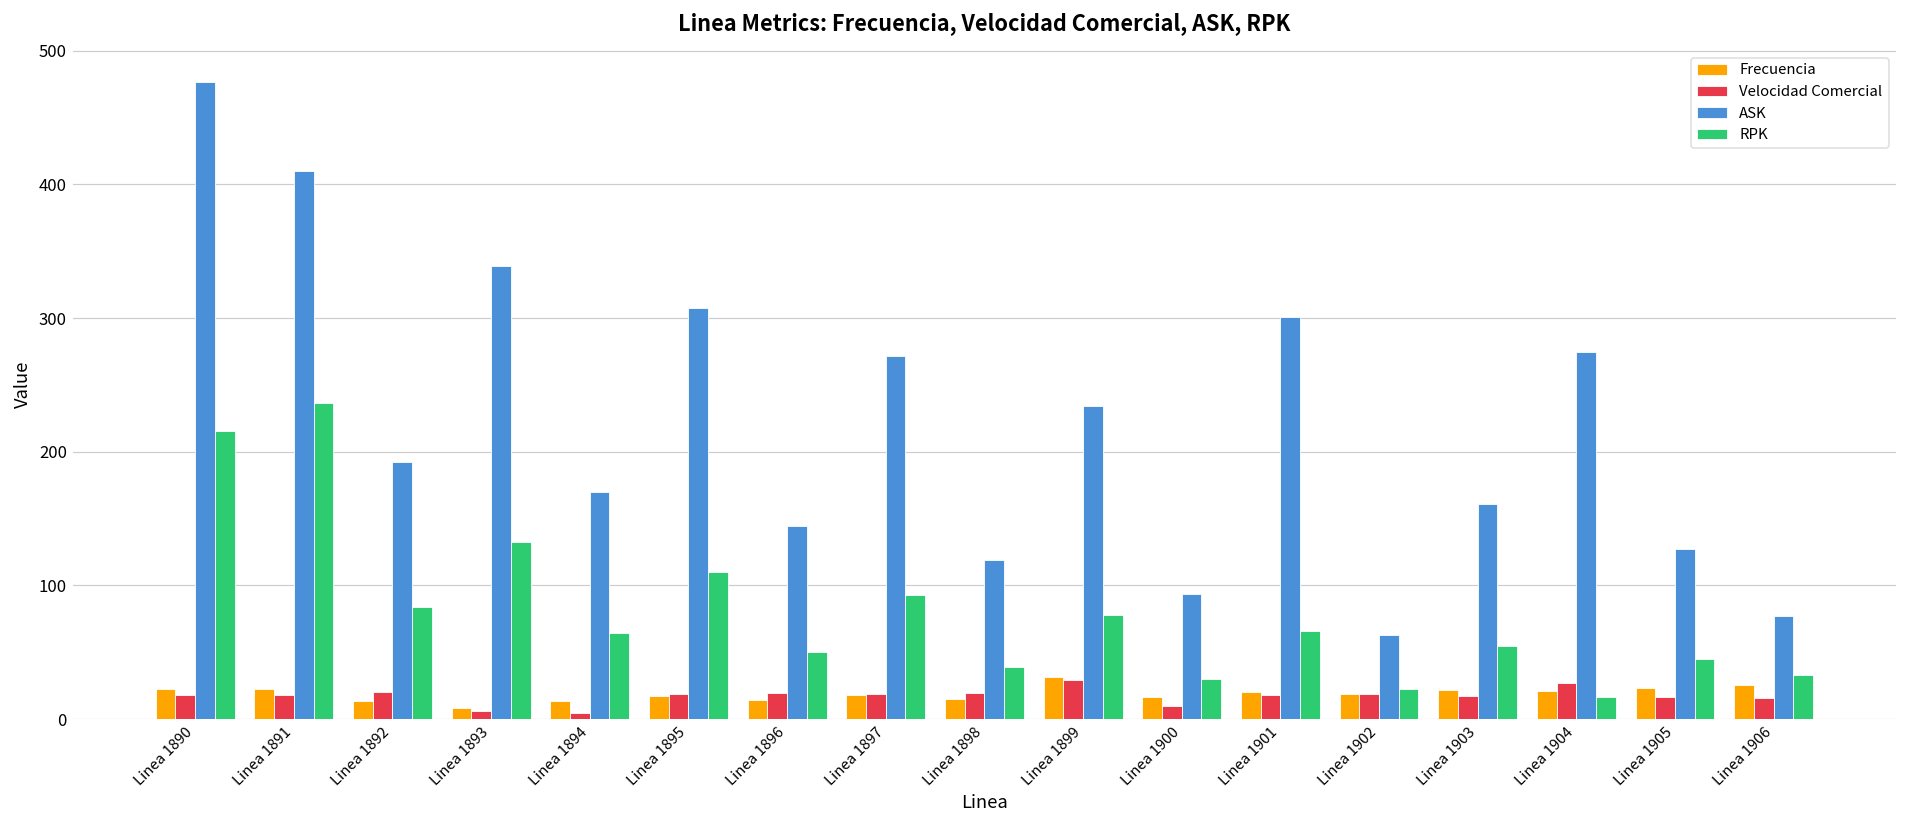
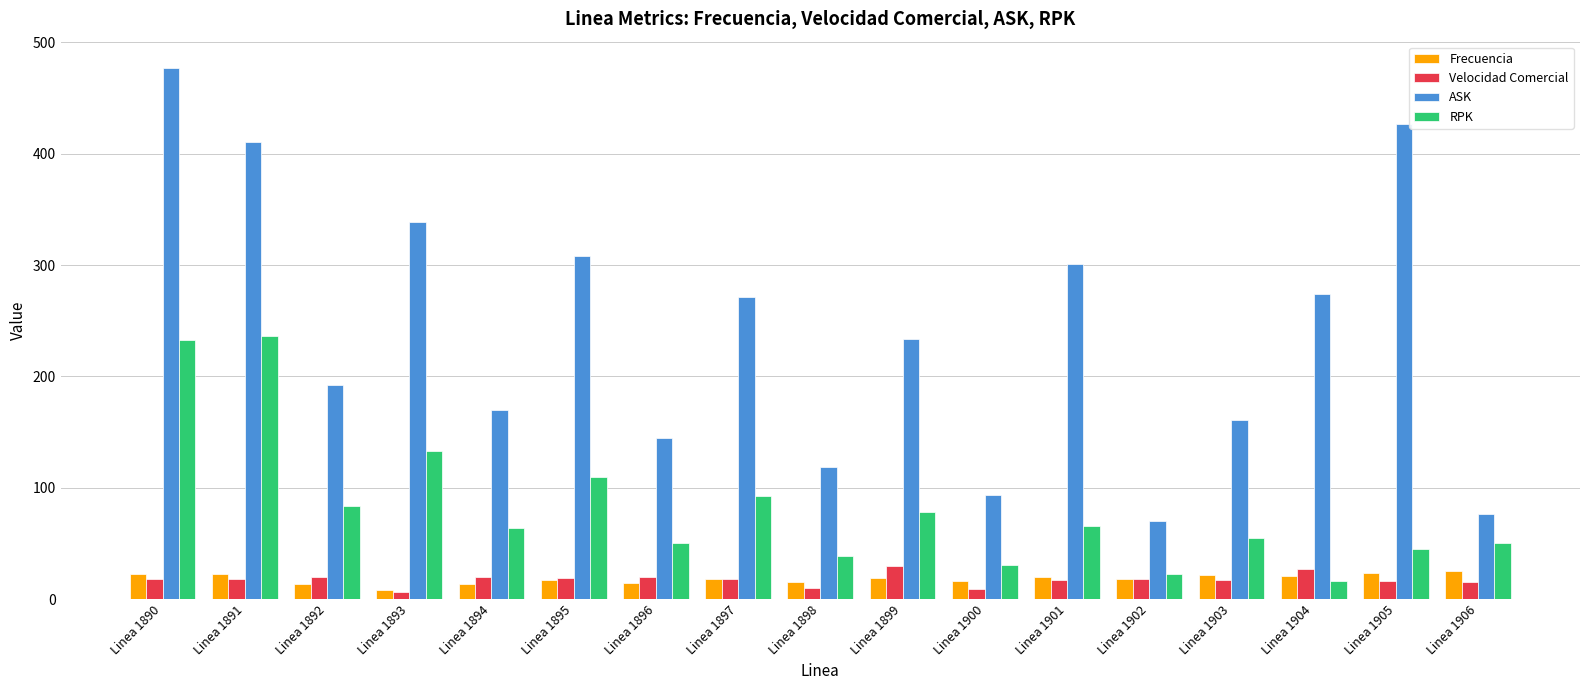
RPK, Linea 1890: 215 -> 233
Velocidad Comercial, Linea 1894: 5 -> 20
Velocidad Comercial, Linea 1898: 19 -> 10
Frecuencia, Linea 1899: 31 -> 19
ASK, Linea 1902: 63 -> 70
ASK, Linea 1905: 127 -> 426
RPK, Linea 1906: 33 -> 50
